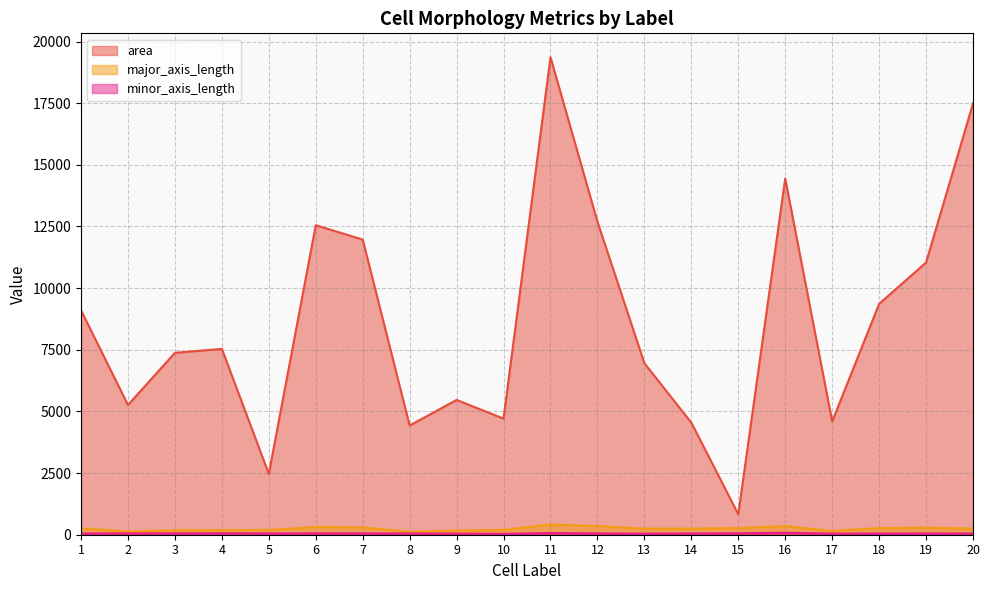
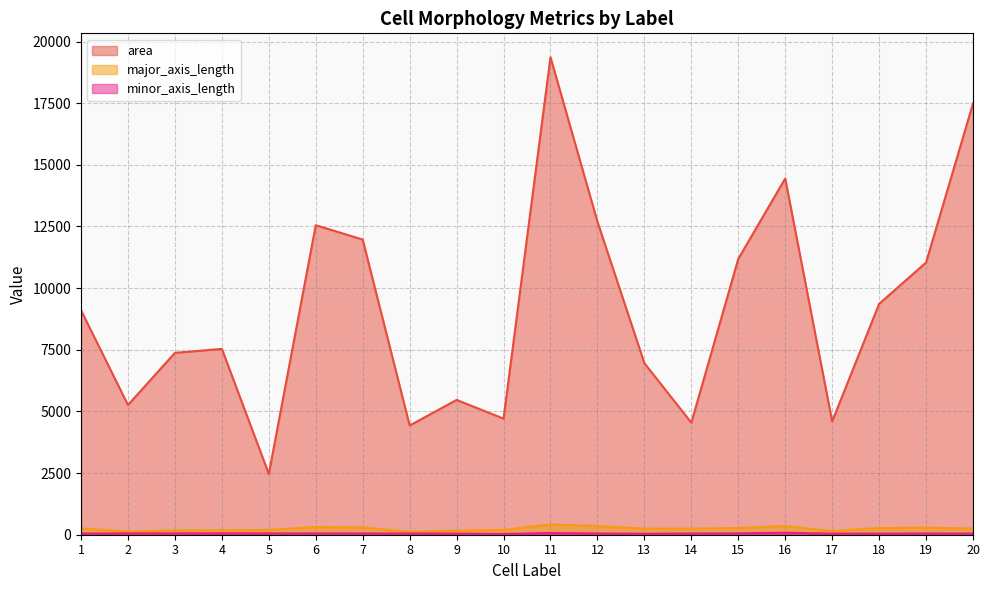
area, 15: 800 -> 11200
